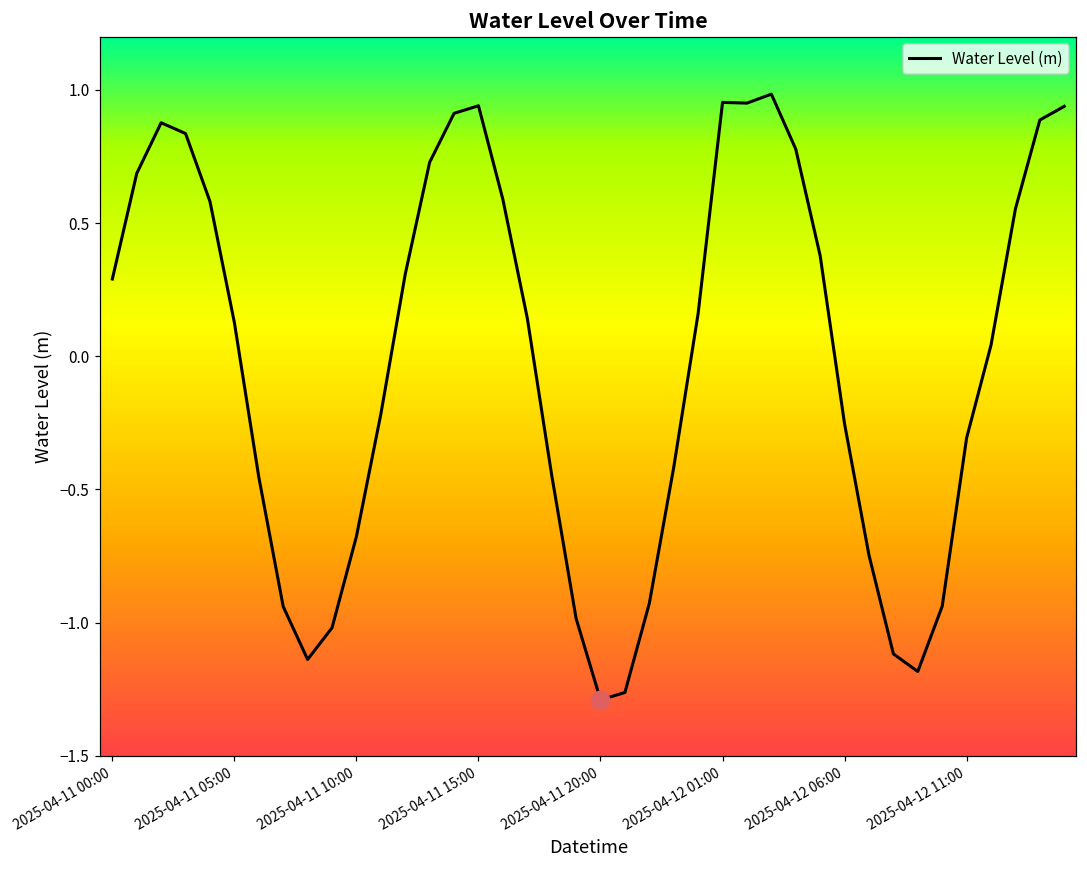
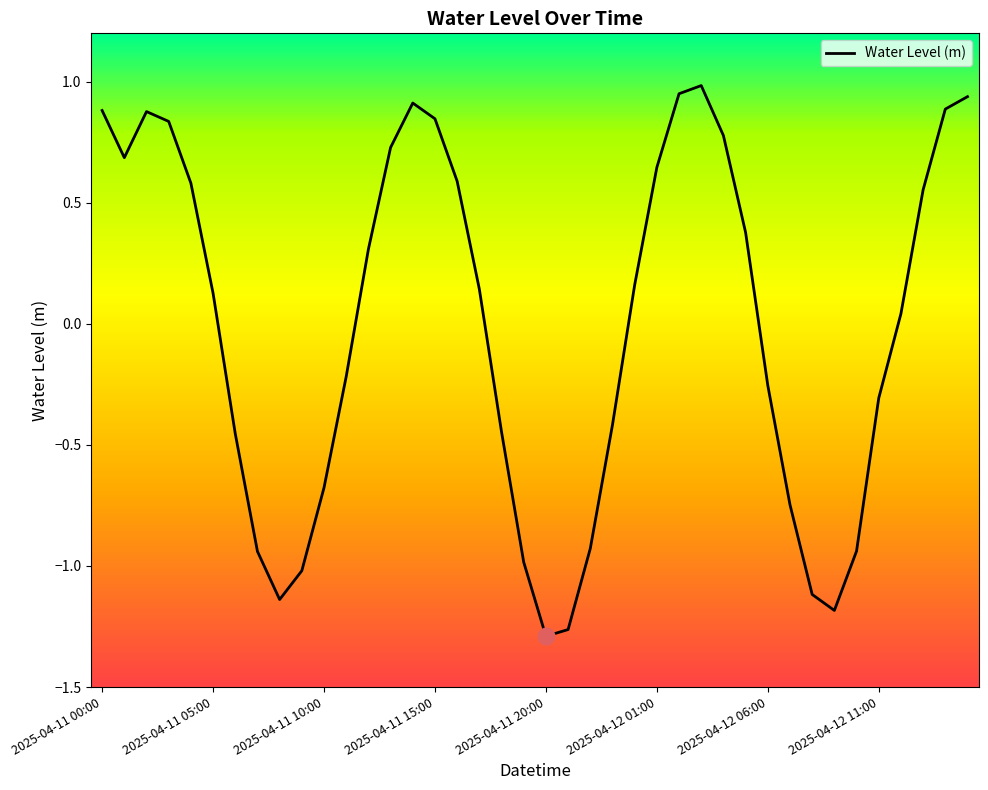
Water Level (m), 2025-04-11 00:00: 0.29 -> 0.88
Water Level (m), 2025-04-11 15:00: 0.94 -> 0.85
Water Level (m), 2025-04-12 01:00: 0.95 -> 0.65
